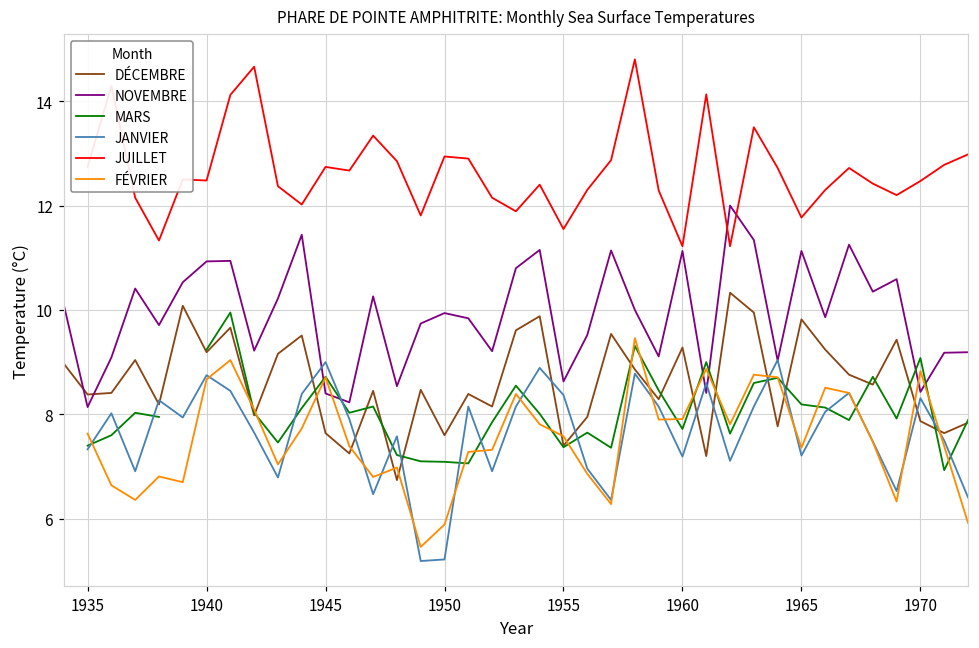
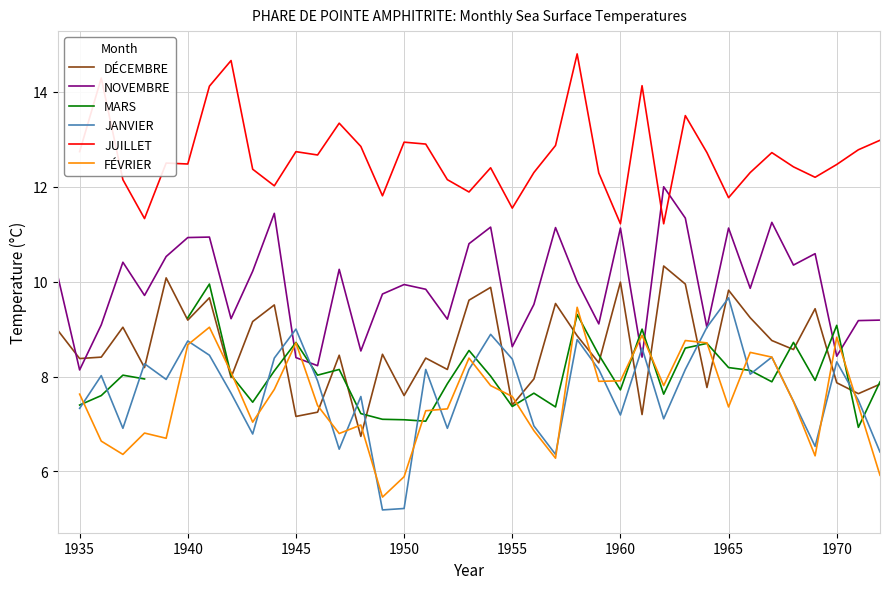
DÉCEMBRE, 1945: 7.6 -> 7.2
DÉCEMBRE, 1960: 9.3 -> 10.0
JANVIER, 1965: 7.2 -> 9.7
